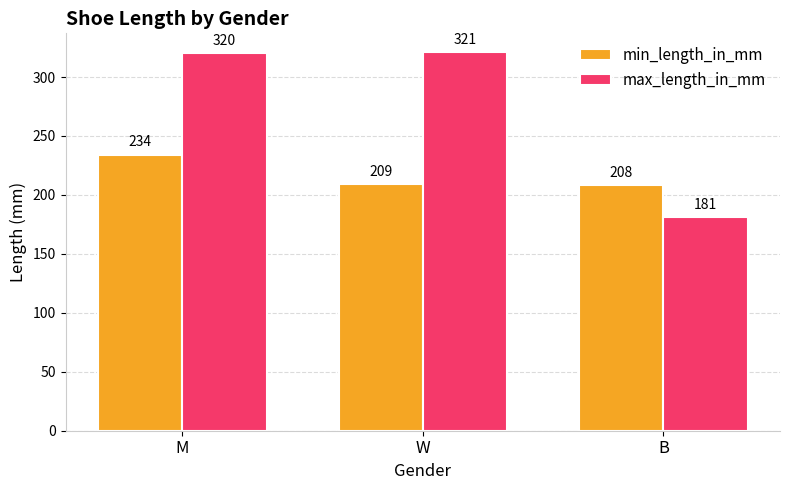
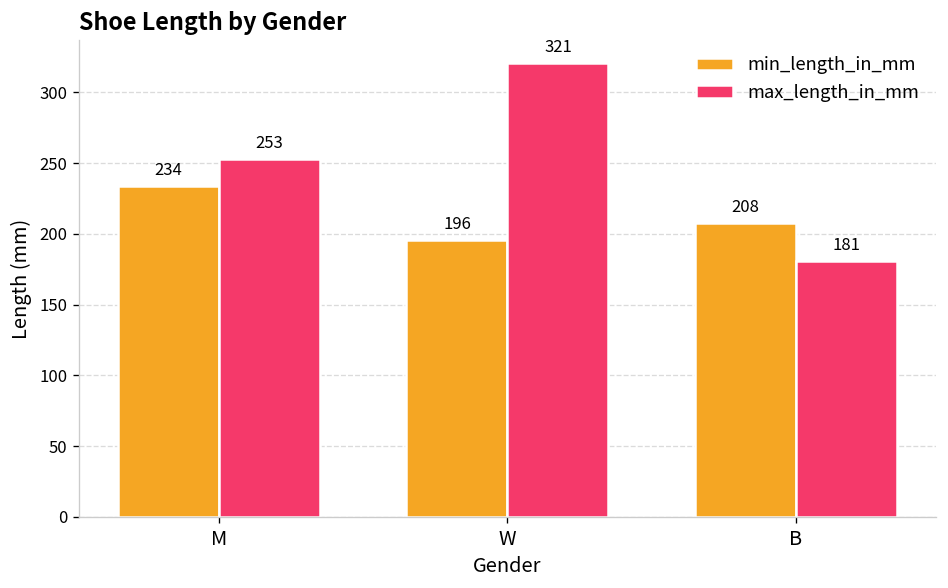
max_length_in_mm, M: 320 -> 253
min_length_in_mm, W: 209 -> 196
